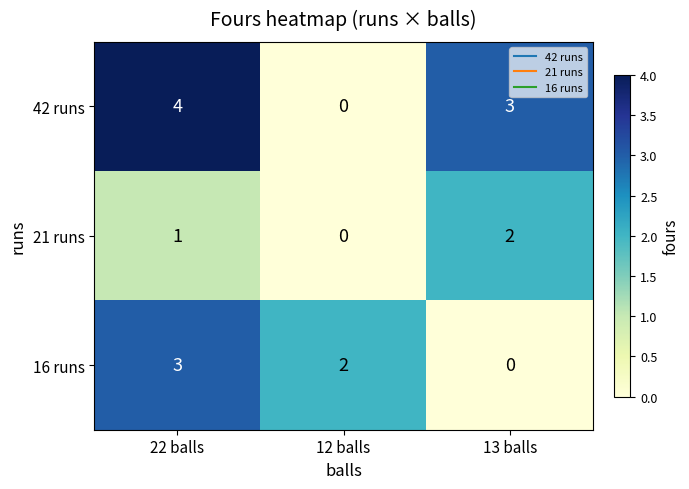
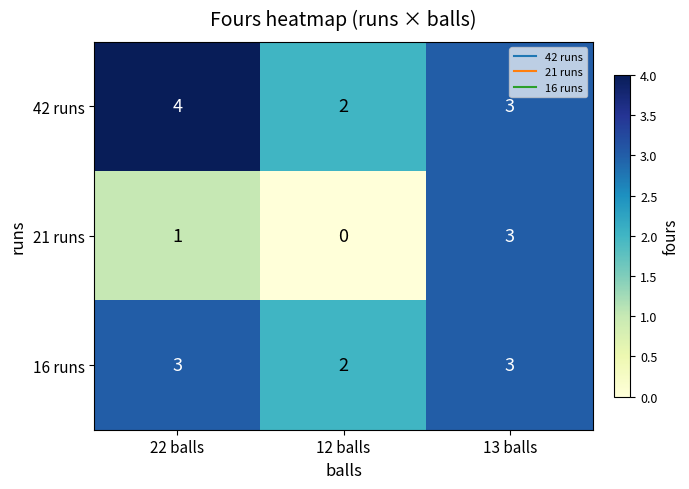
42 runs, 12 balls: 0 -> 2
21 runs, 13 balls: 2 -> 3
16 runs, 13 balls: 0 -> 3
